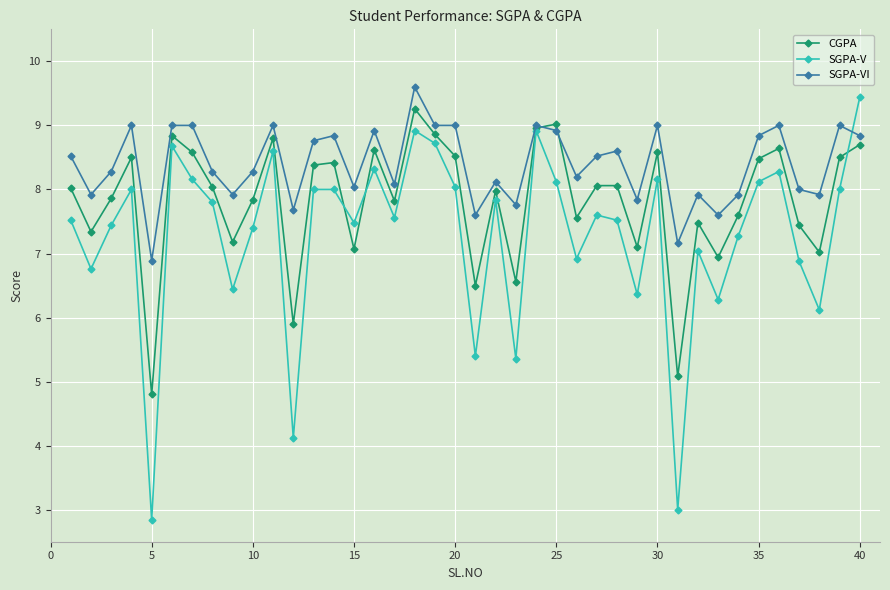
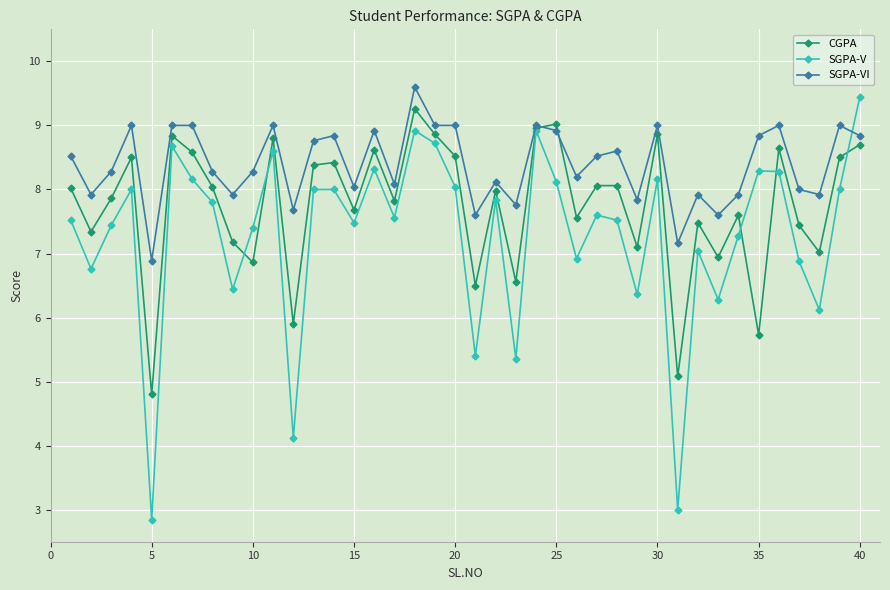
CGPA, 10: 7.8 -> 6.9
CGPA, 15: 7.1 -> 7.7
CGPA, 30: 8.6 -> 8.9
CGPA, 35: 8.5 -> 5.7
SGPA-V, 35: 8.1 -> 8.3
